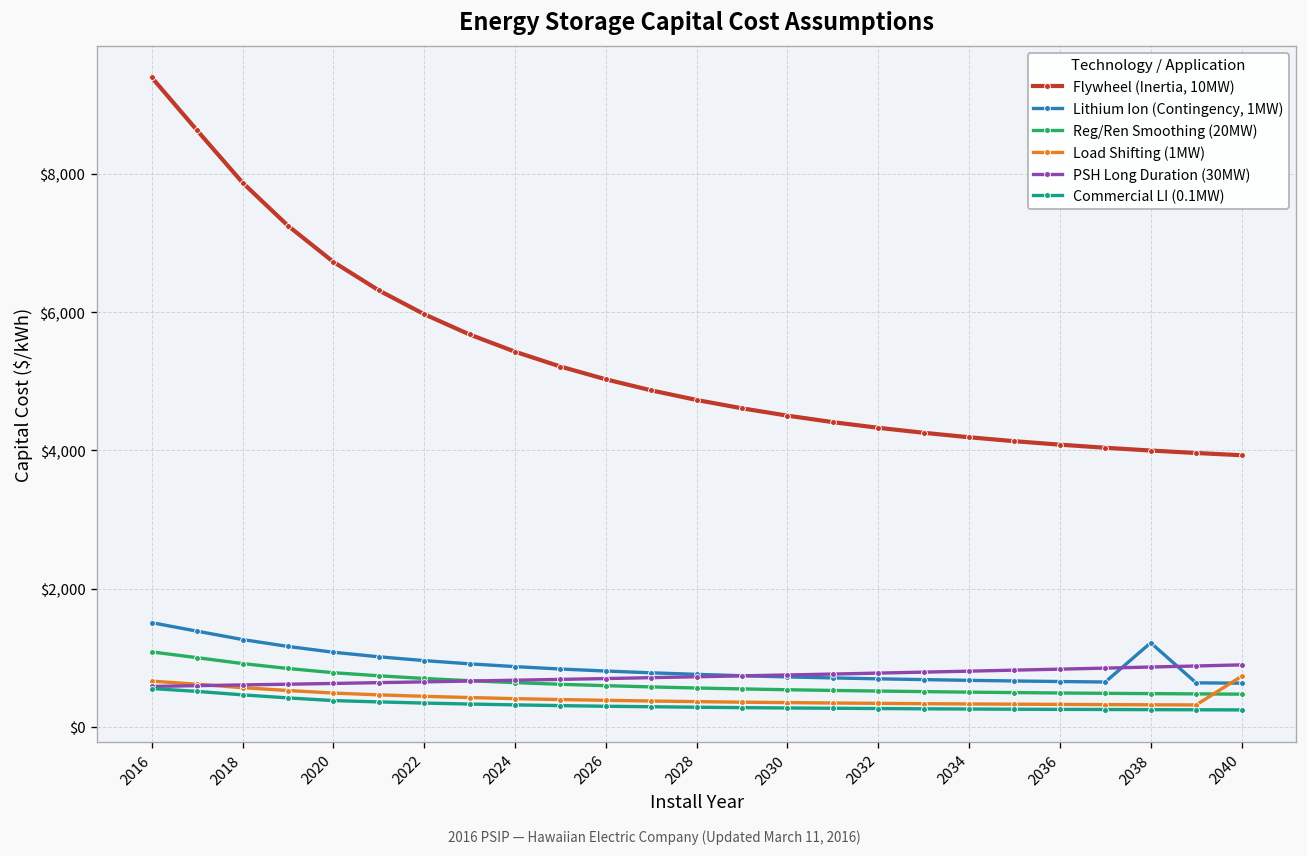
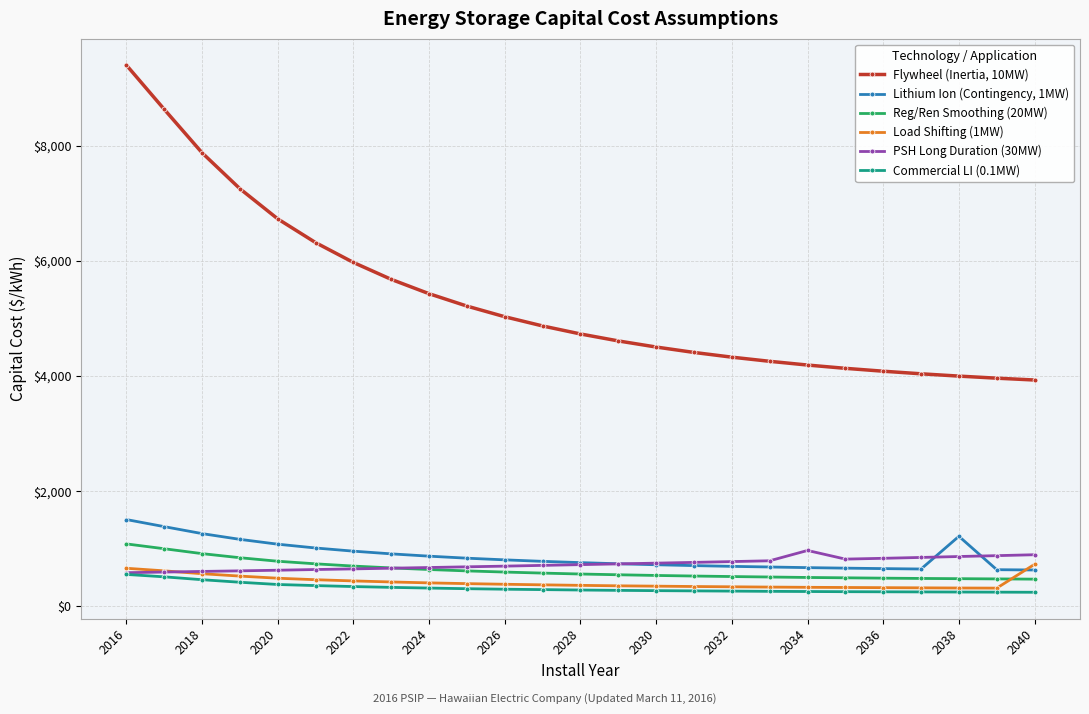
PSH Long Duration (30MW), 2034: $800 -> $1,000
